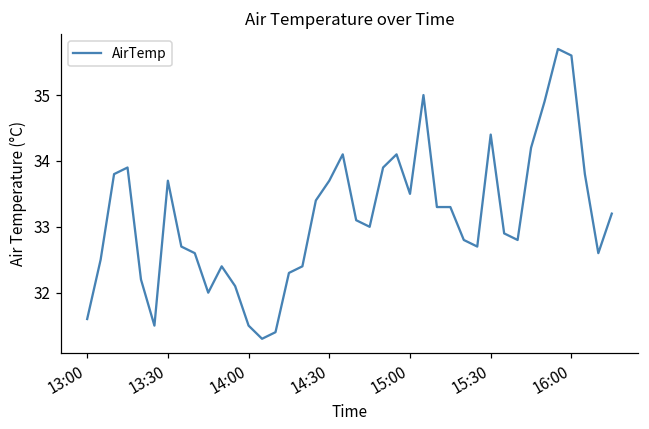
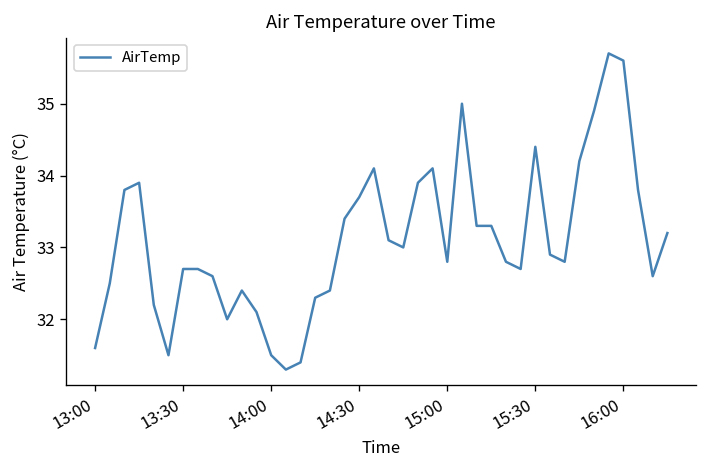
13:30: 33.7 -> 32.7
15:00: 33.5 -> 32.8
